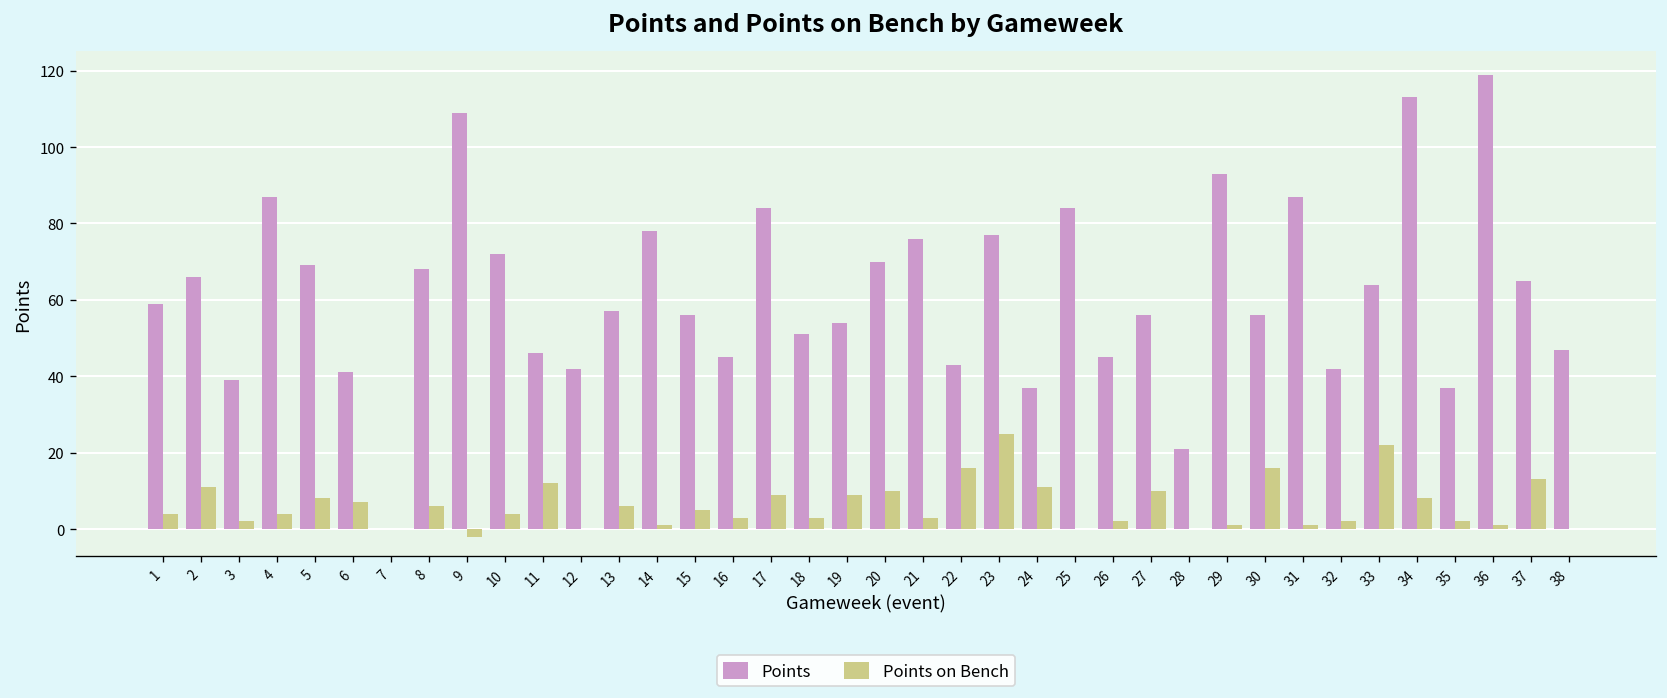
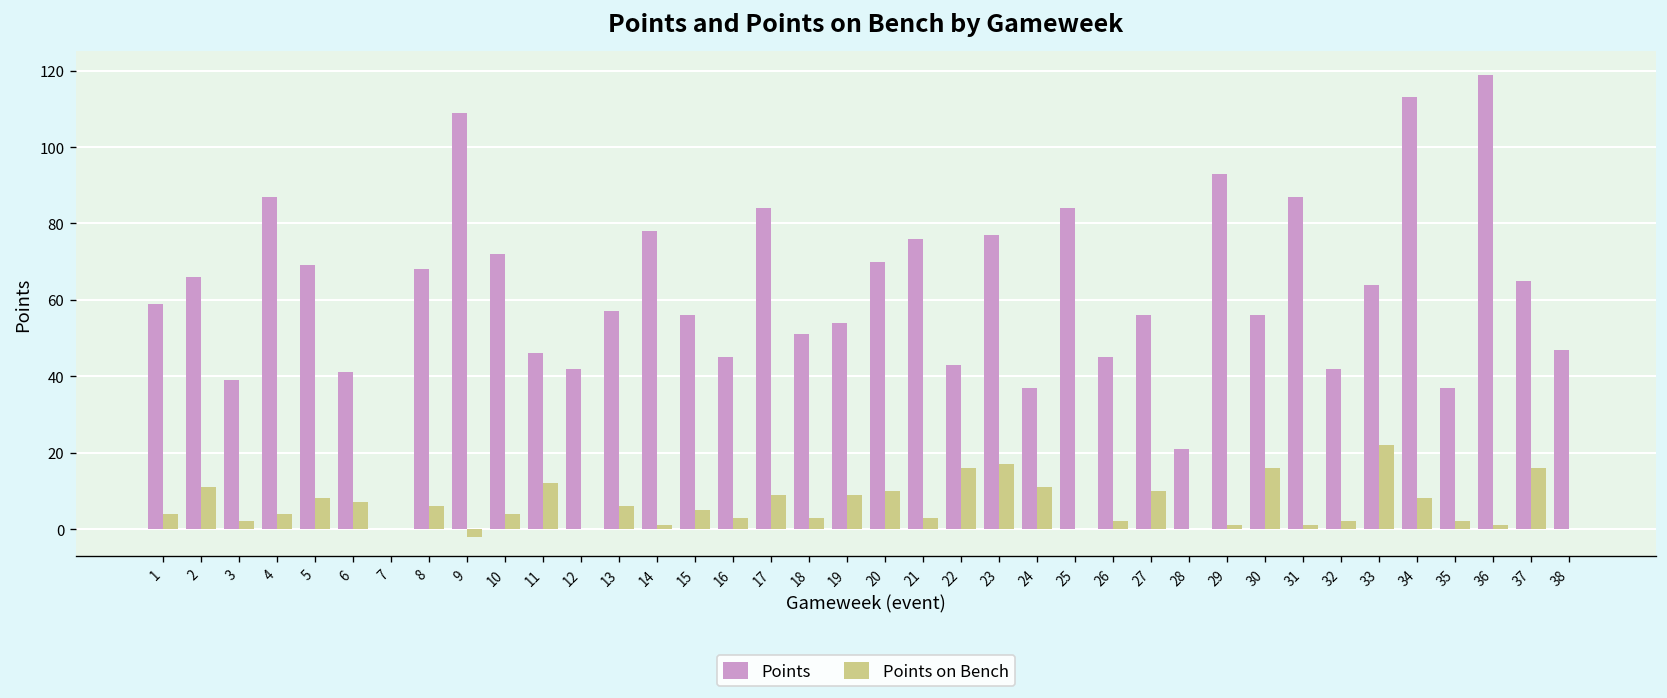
Points on Bench, 23: 25 -> 17
Points on Bench, 37: 13 -> 16
